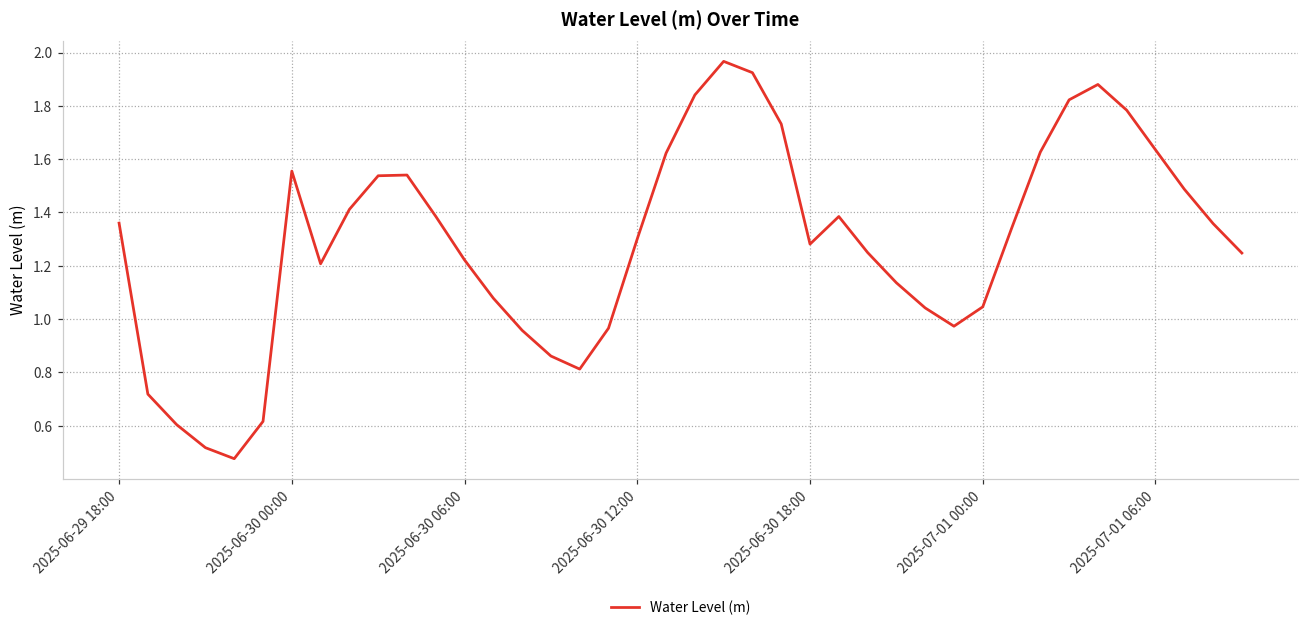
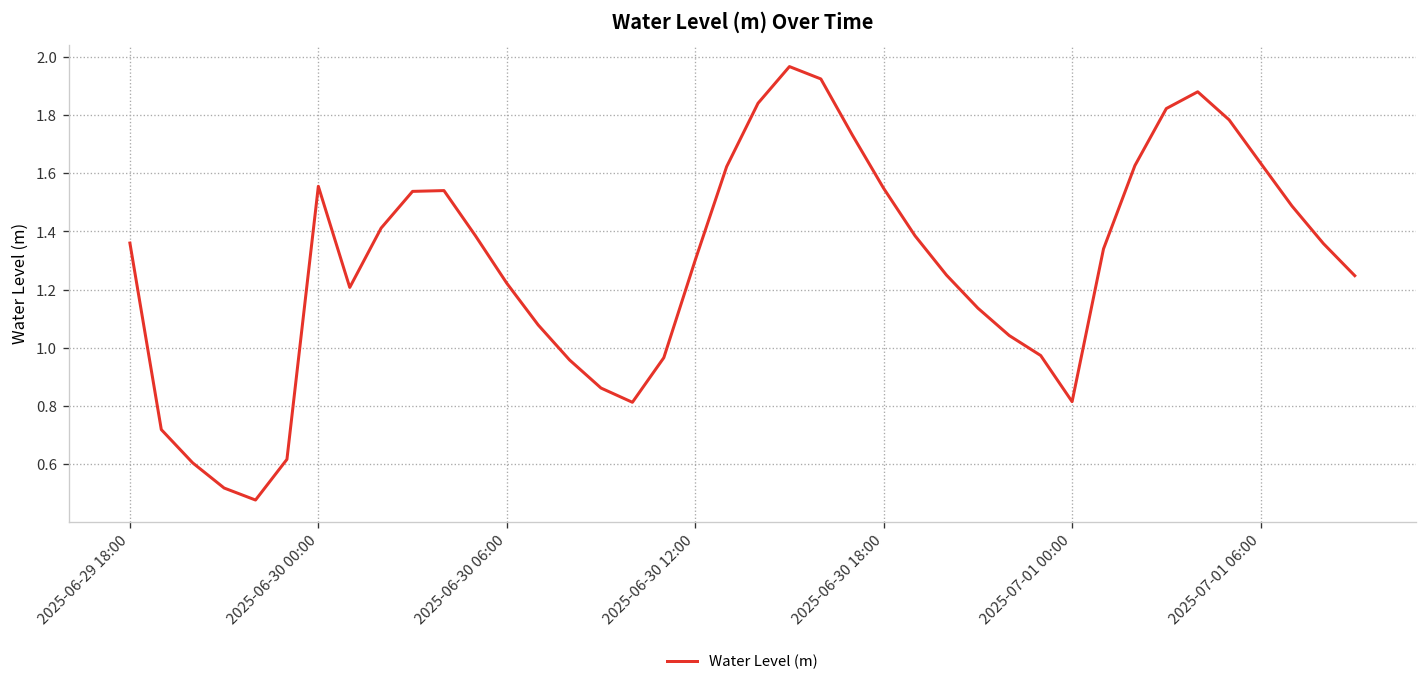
2025-06-30 18:00: 1.28 -> 1.55
2025-07-01 00:00: 1.05 -> 0.81
